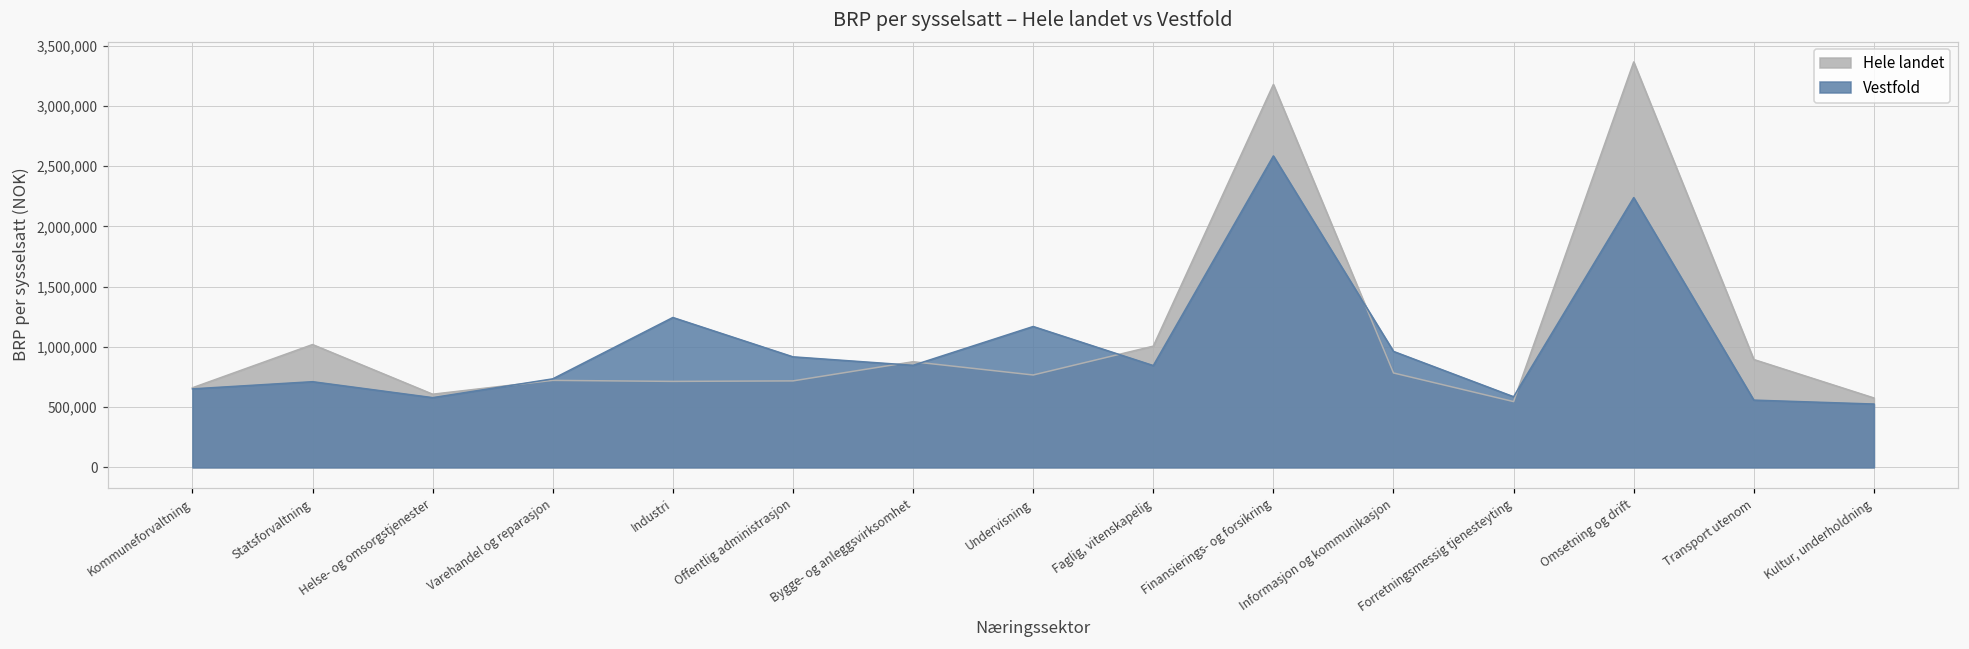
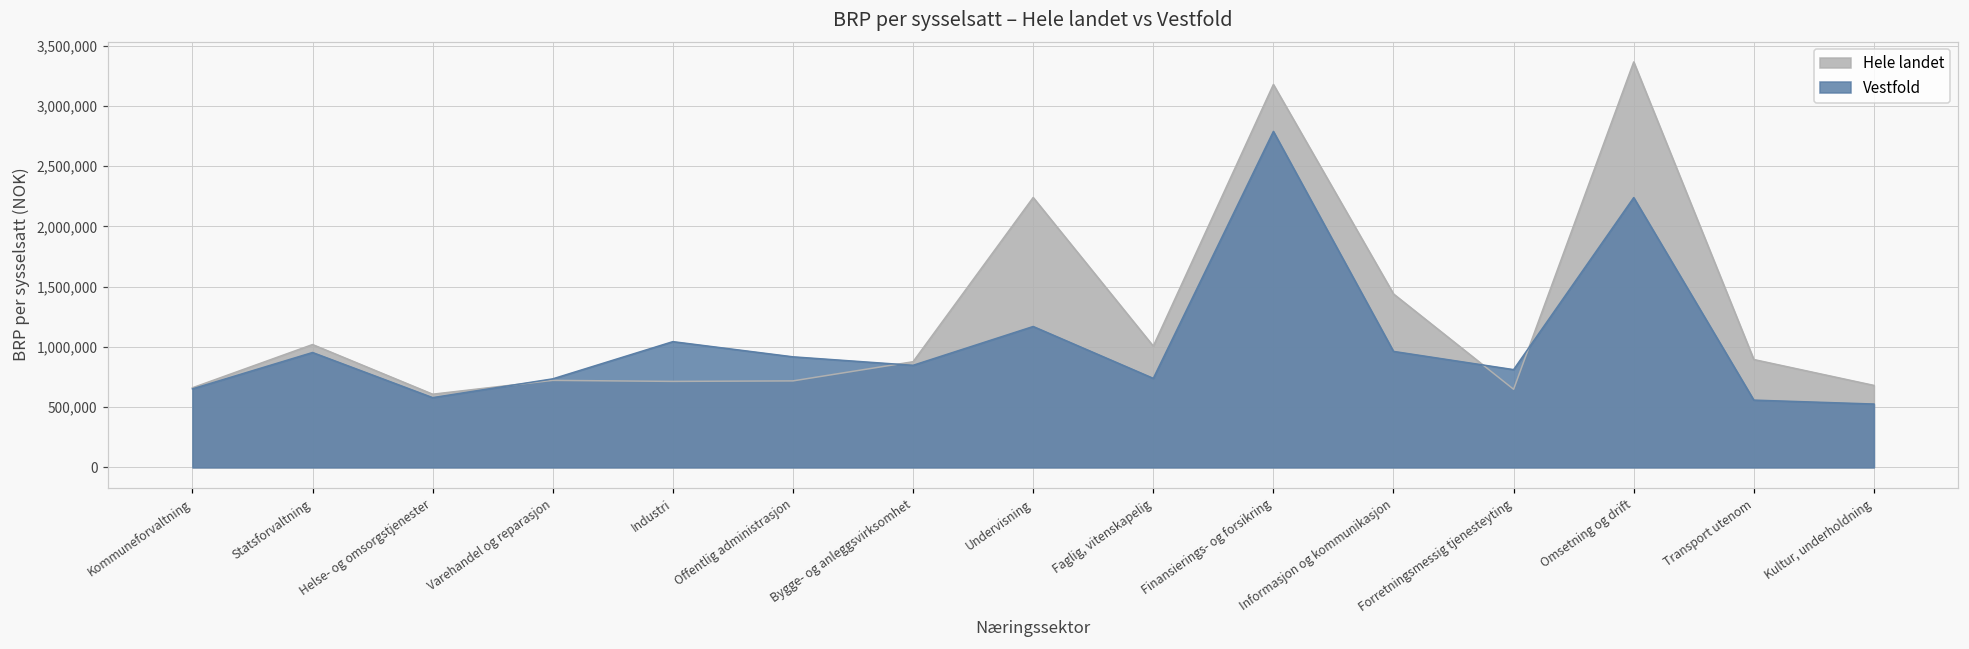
Vestfold, Statsforvaltning: 710,000 -> 950,000
Vestfold, Industri: 1,240,000 -> 1,040,000
Hele landet, Undervisning: 770,000 -> 2,240,000
Vestfold, Faglig, vitenskapelig: 850,000 -> 740,000
Vestfold, Finansierings- og forsikring: 2,590,000 -> 2,790,000
Hele landet, Informasjon og kommunikasjon: 780,000 -> 1,440,000
Hele landet, Forretningsmessig tjenesteyting: 550,000 -> 650,000
Vestfold, Forretningsmessig tjenesteyting: 590,000 -> 810,000
Hele landet, Kultur, underholdning: 580,000 -> 680,000
